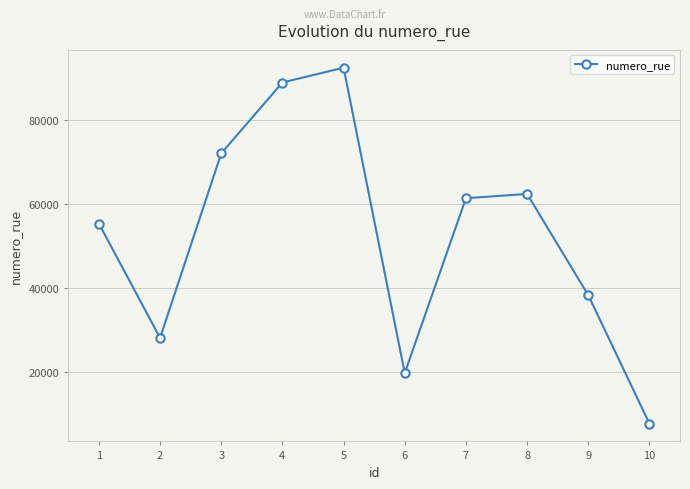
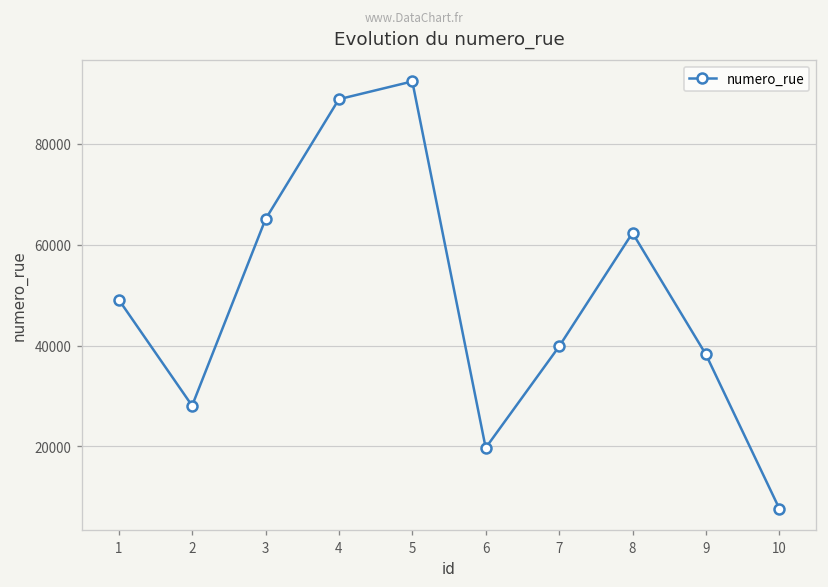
1: 55000 -> 49000
3: 72000 -> 65000
7: 61000 -> 40000
